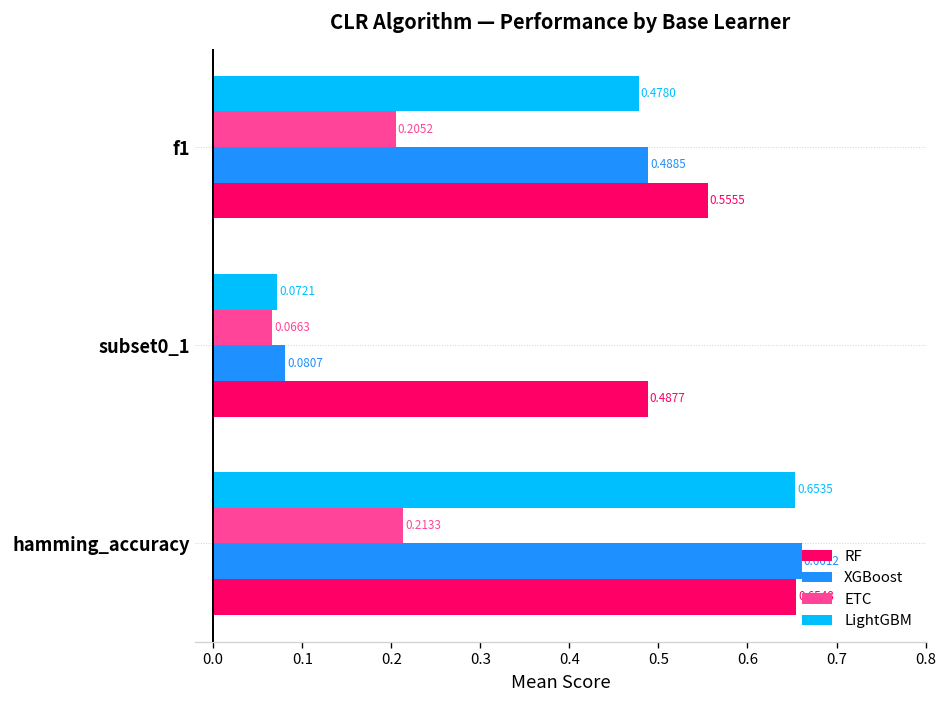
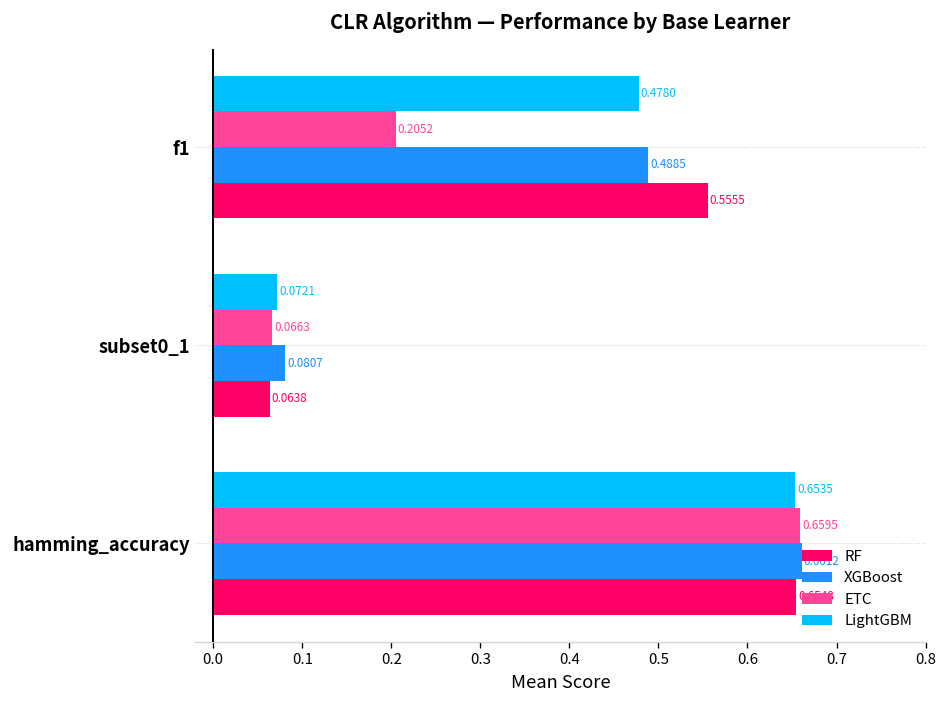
RF, subset0_1: 0.4877 -> 0.0638
ETC, hamming_accuracy: 0.2133 -> 0.6595
